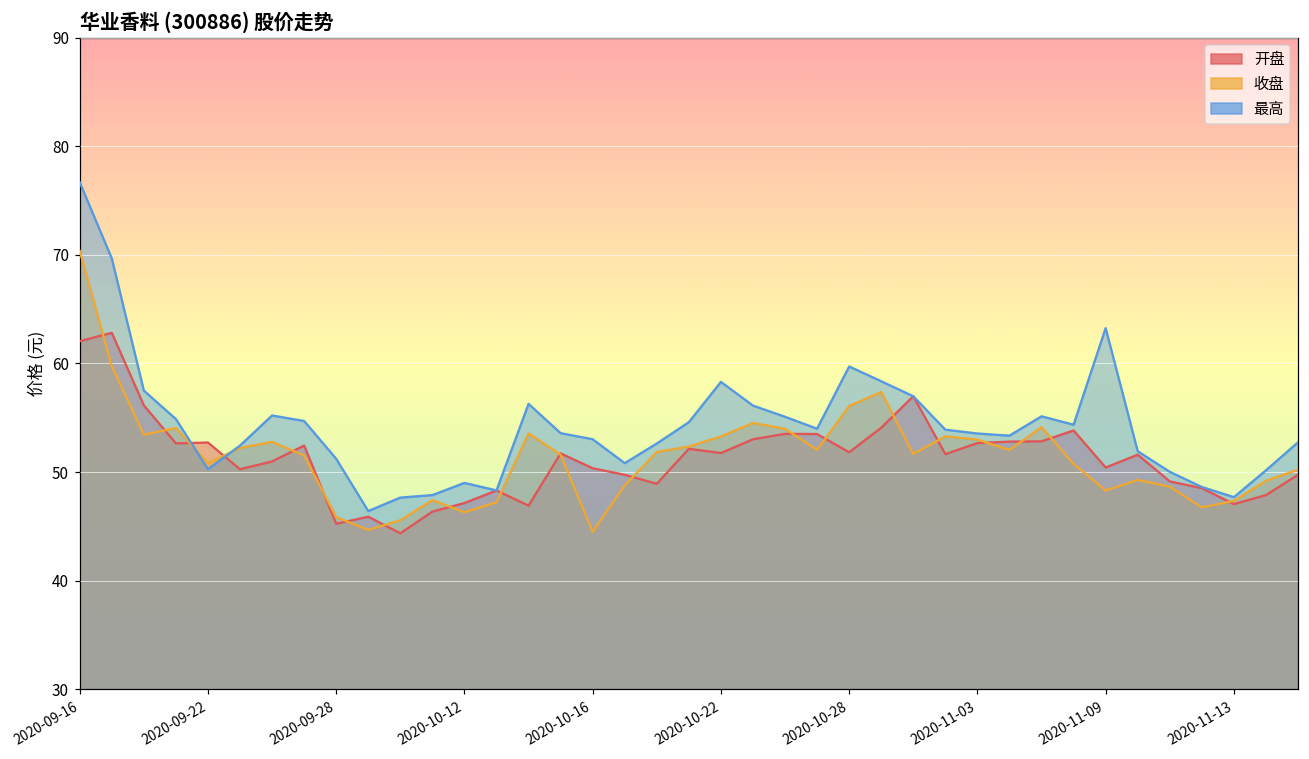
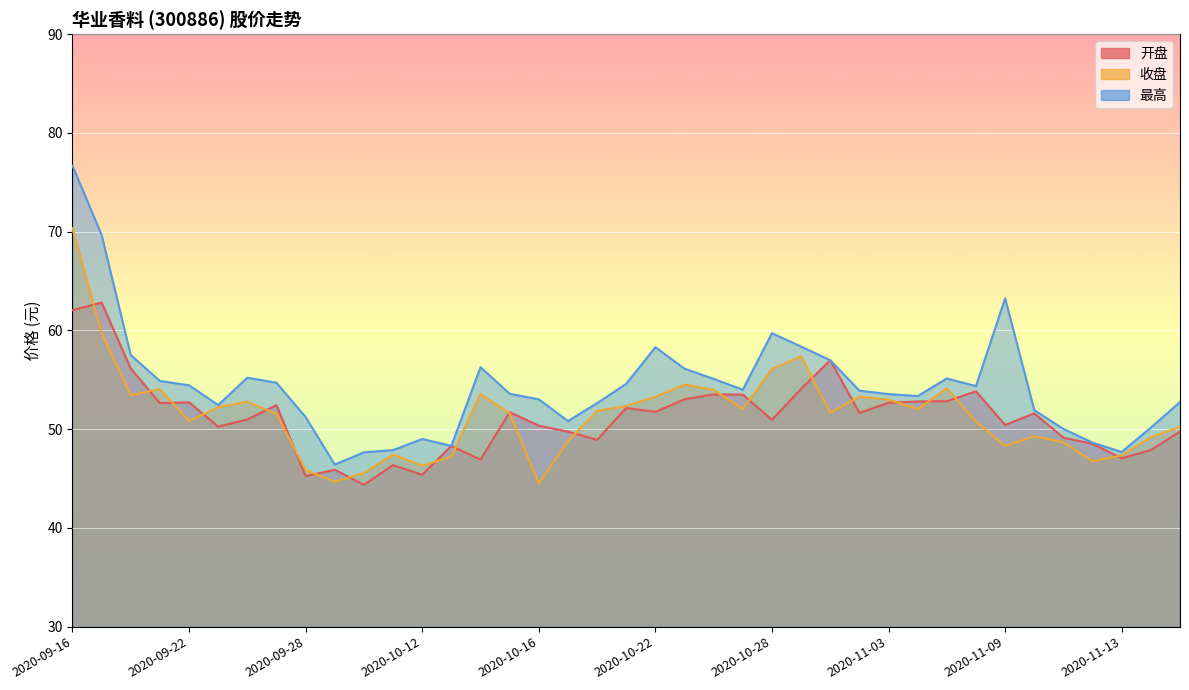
最高, 2020-09-22: 50 -> 54
开盘, 2020-10-12: 47 -> 45
开盘, 2020-10-28: 52 -> 51
